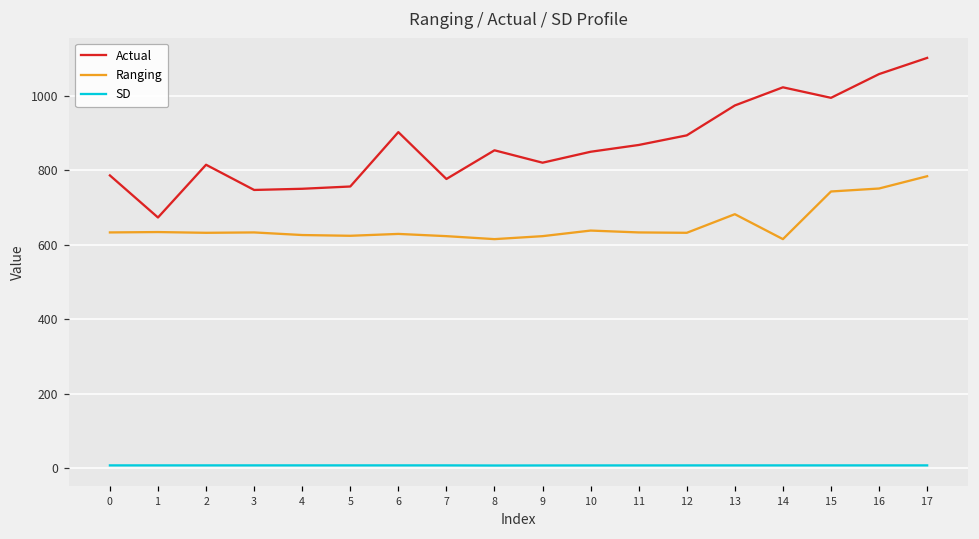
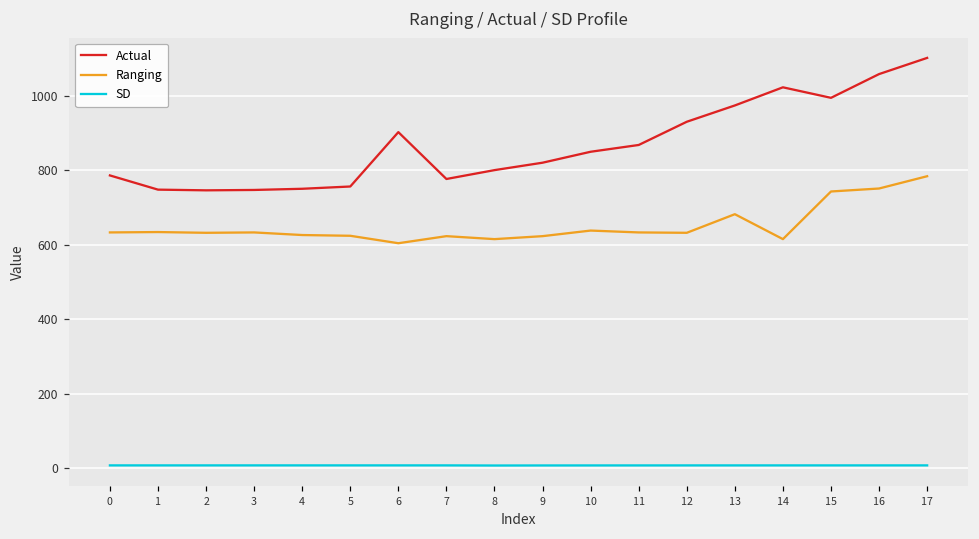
Actual, 1: 670 -> 750
Actual, 2: 810 -> 750
Ranging, 6: 630 -> 600
Actual, 8: 850 -> 800
Actual, 12: 890 -> 930
